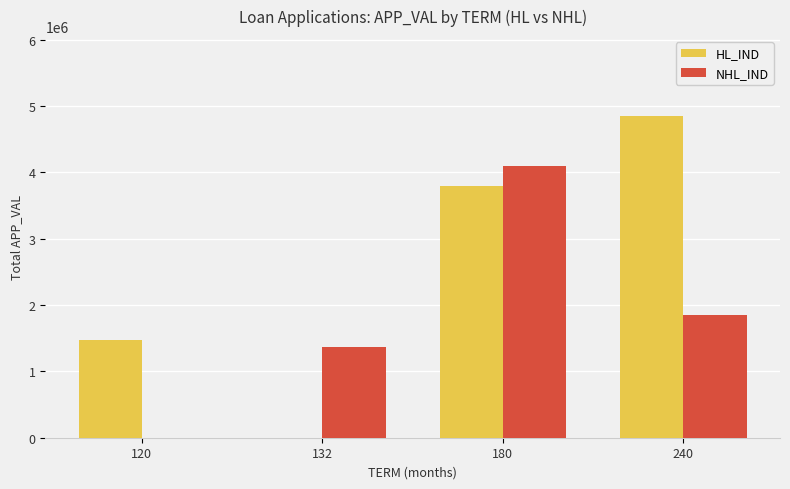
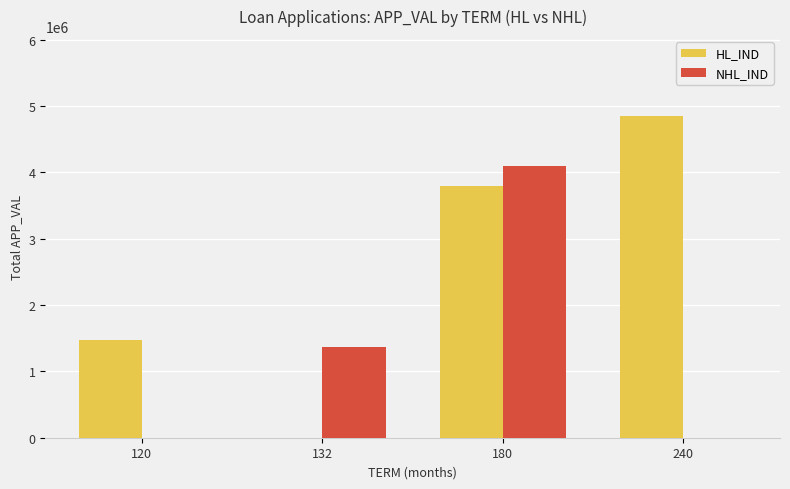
NHL_IND, 240: 1800000 -> 0
